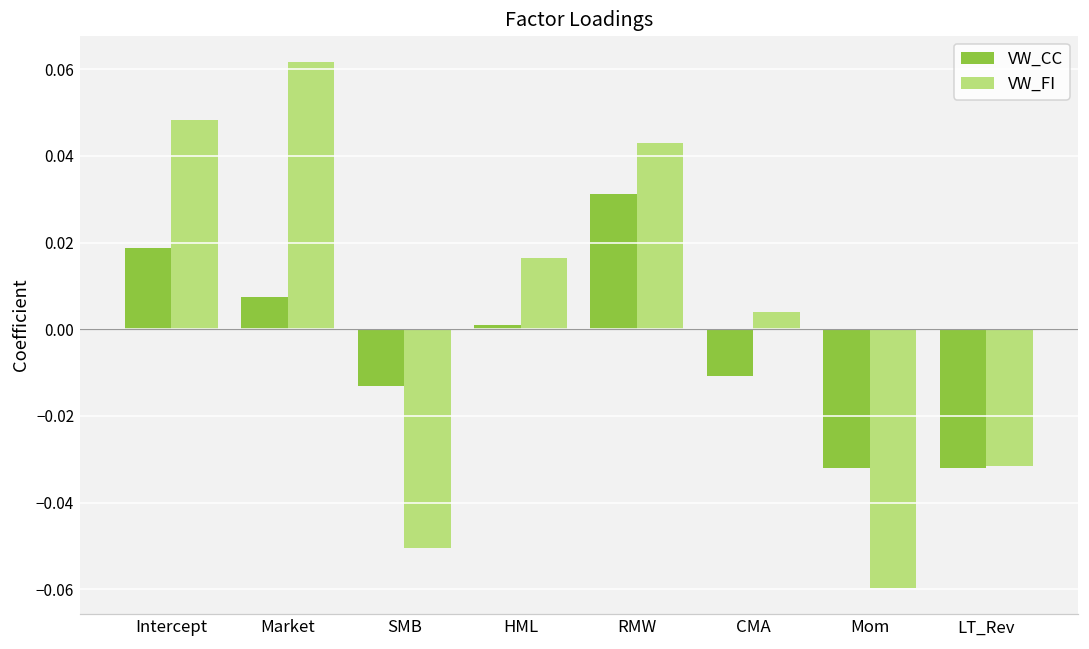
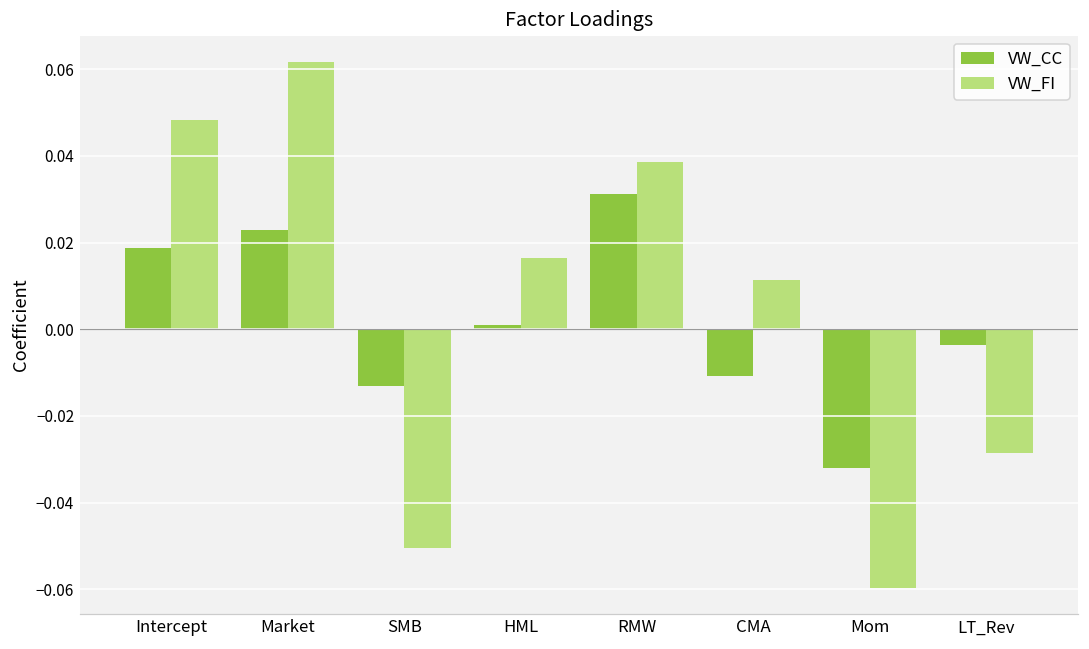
VW_CC, Market: 0.007 -> 0.023
VW_FI, RMW: 0.043 -> 0.039
VW_FI, CMA: 0.004 -> 0.011
VW_CC, LT_Rev: -0.032 -> -0.004
VW_FI, LT_Rev: -0.031 -> -0.029
